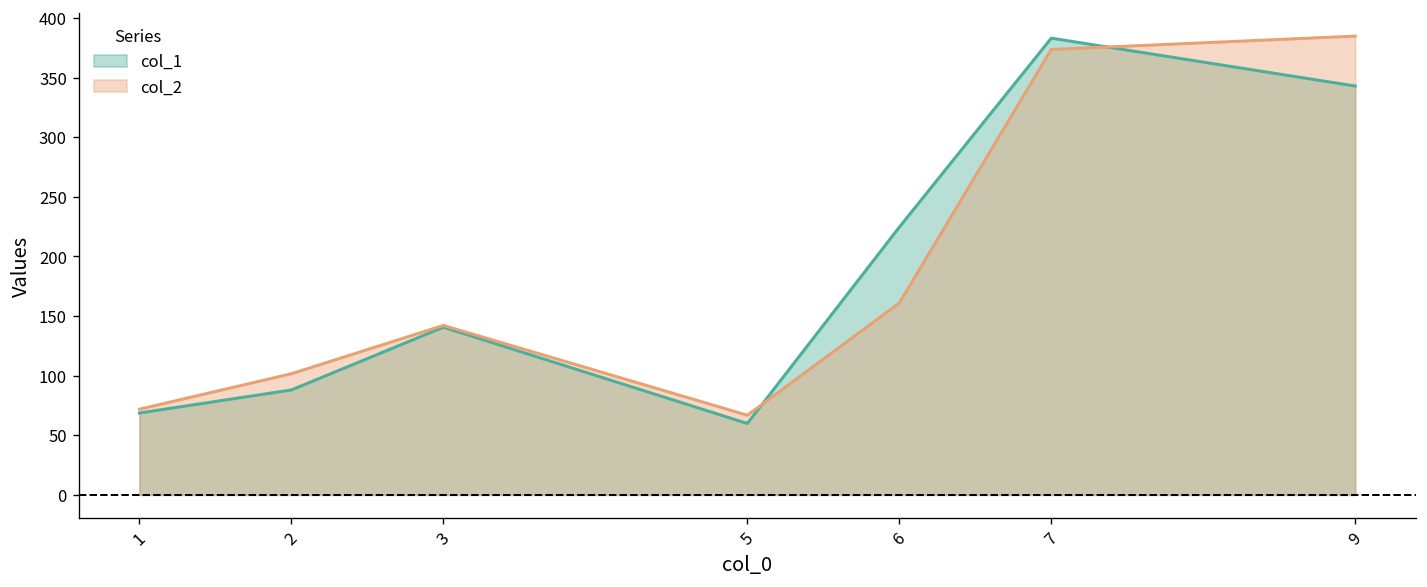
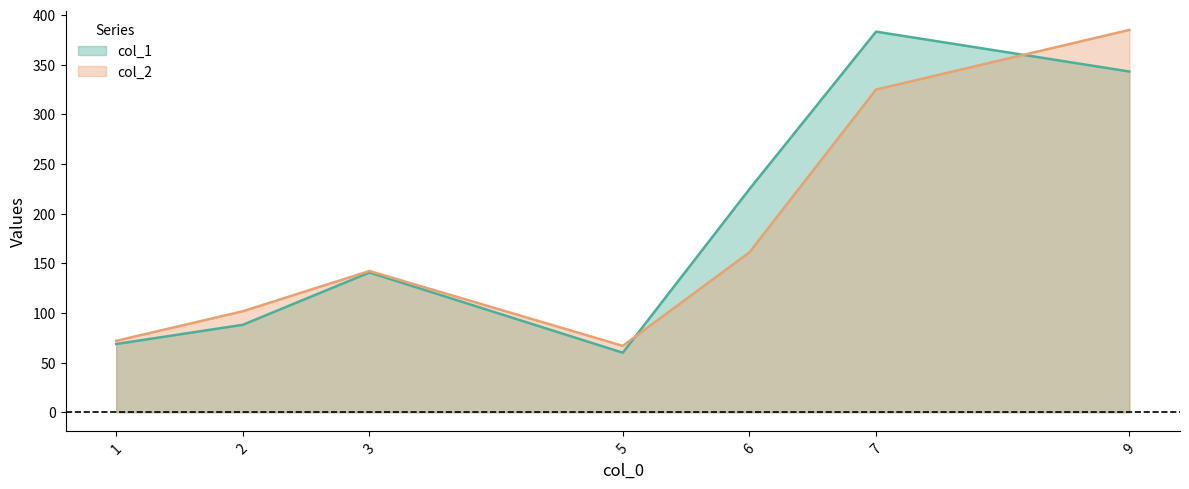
col_2, 7: 370 -> 320
